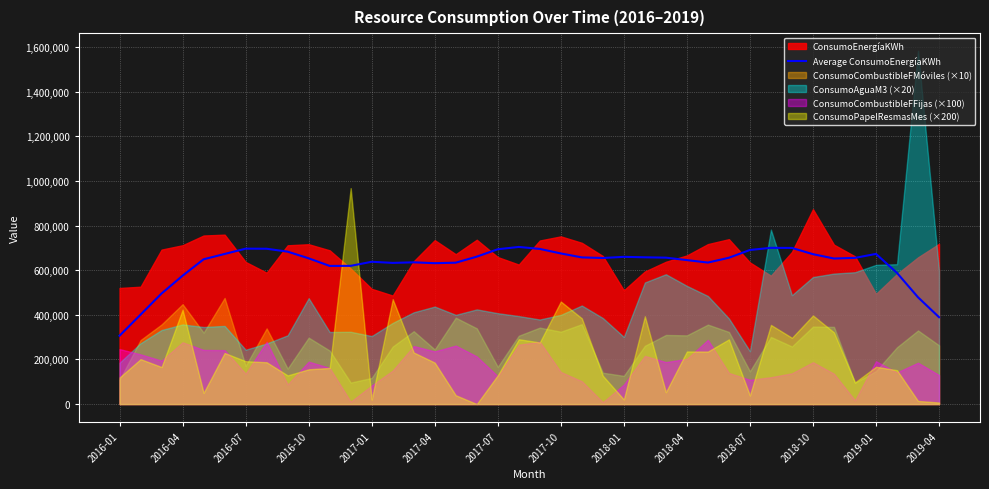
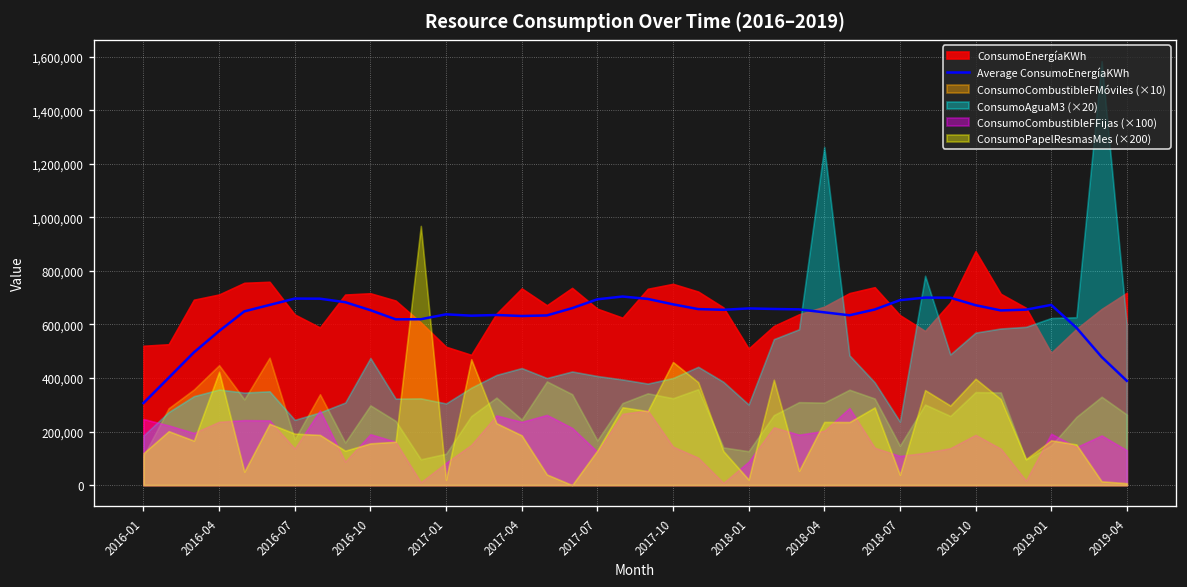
ConsumoCombustibleFFijas (×100), 2016-04: 280,000 -> 240,000
ConsumoAguaM3 (×20), 2018-04: 530,000 -> 1,260,000
